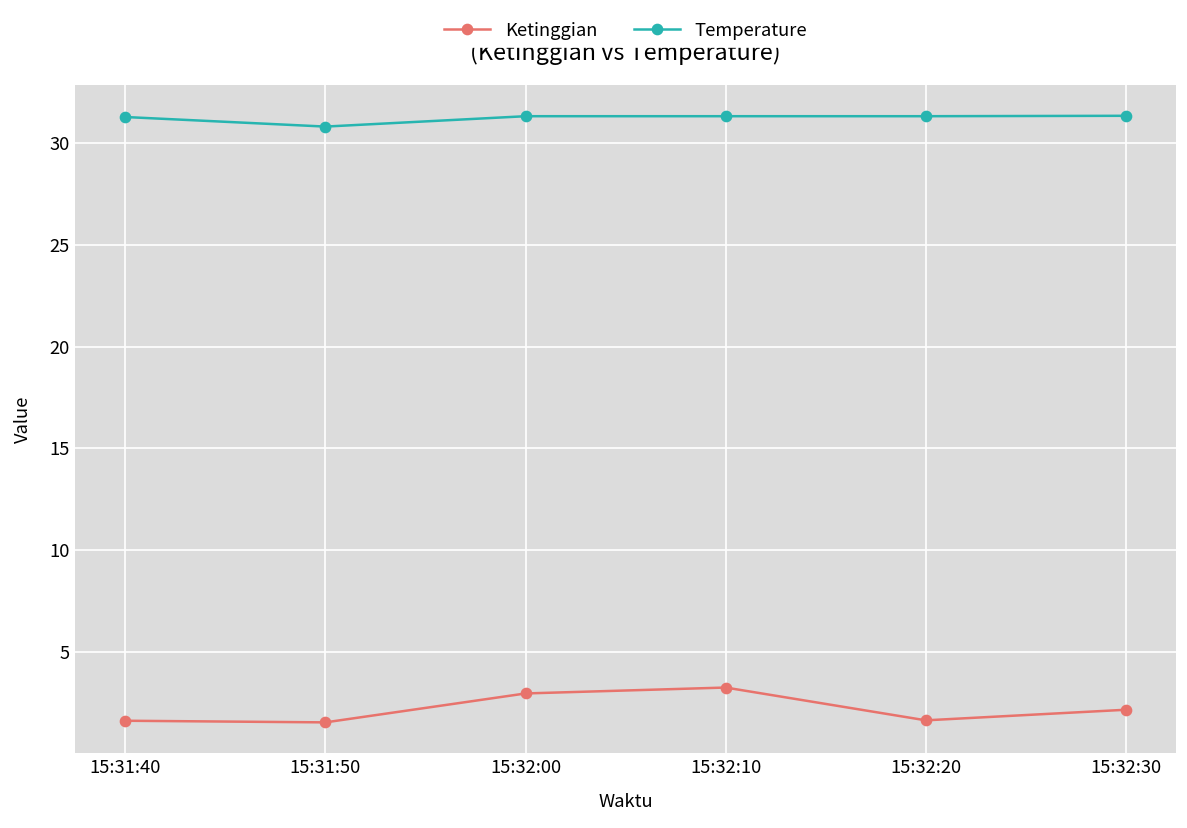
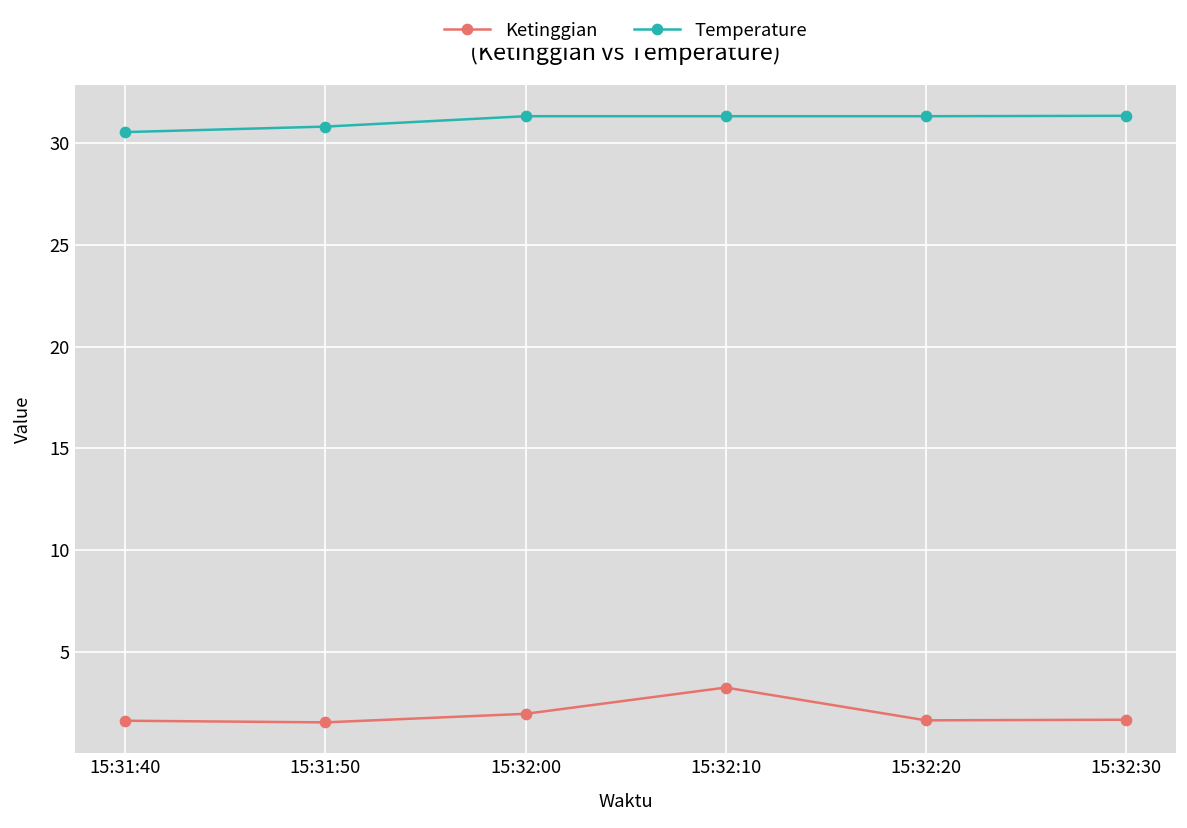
Temperature, 15:31:40: 31.3 -> 30.5
Ketinggian, 15:32:00: 3.0 -> 2.0
Ketinggian, 15:32:30: 2.2 -> 1.7
